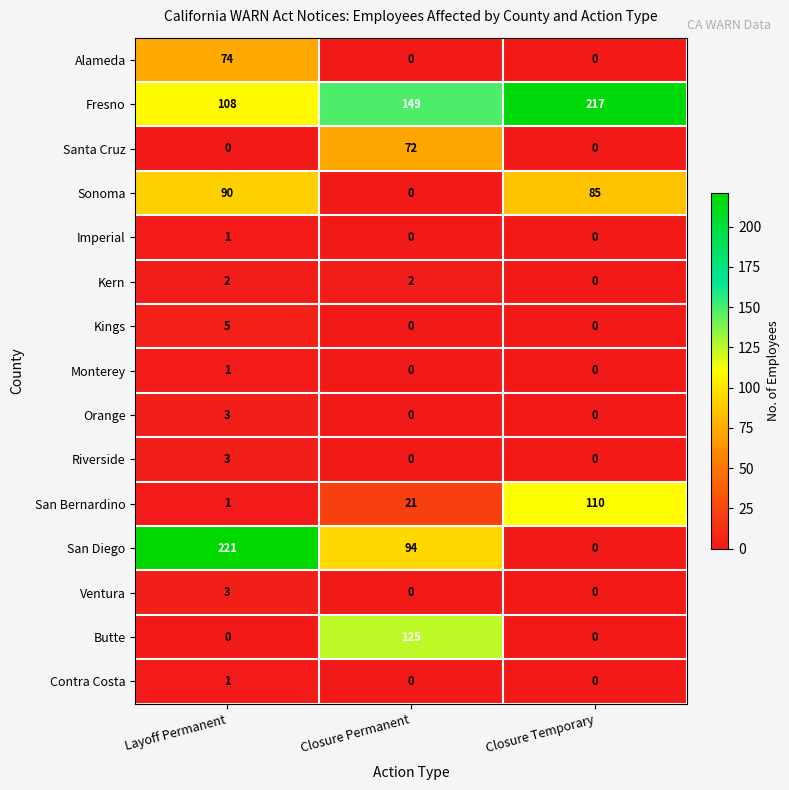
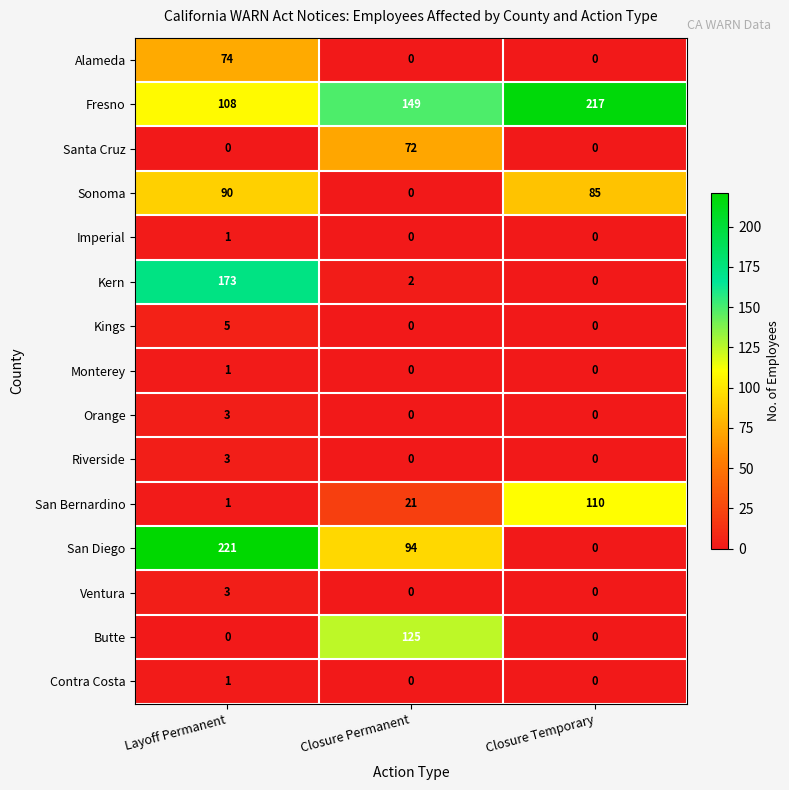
Kern, Layoff Permanent: 2 -> 173
